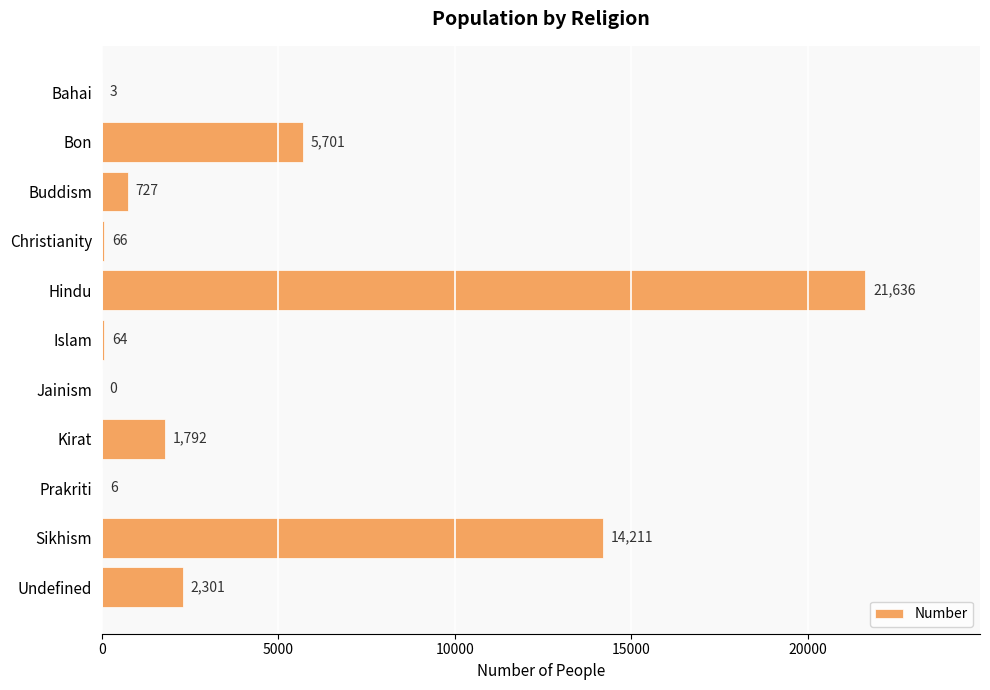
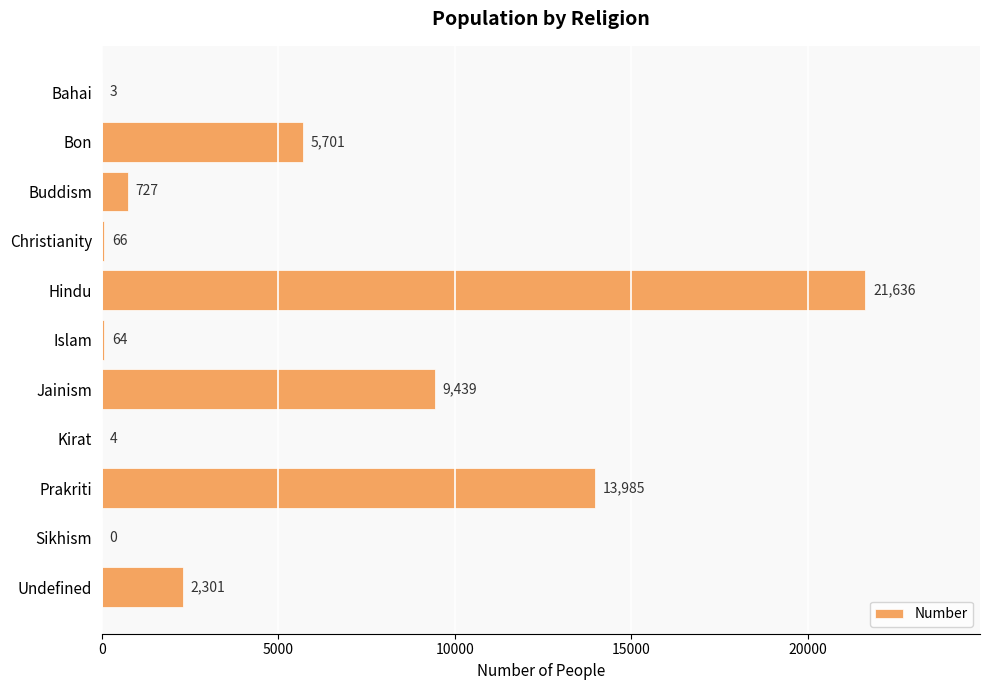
Jainism: 0 -> 9,439
Kirat: 1,792 -> 4
Prakriti: 6 -> 13,985
Sikhism: 14,211 -> 0
